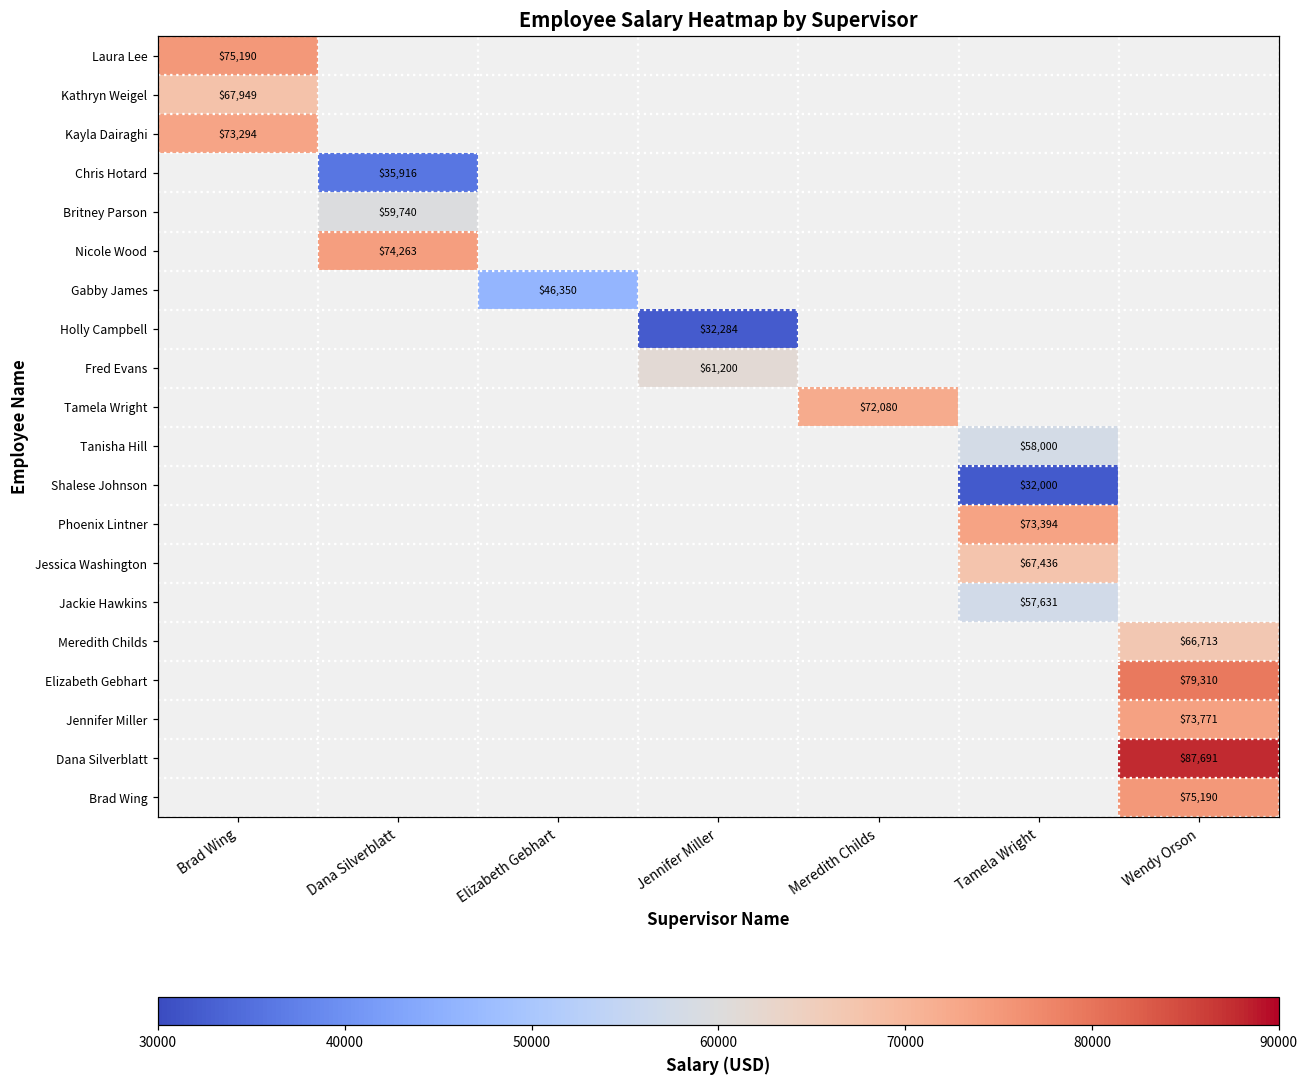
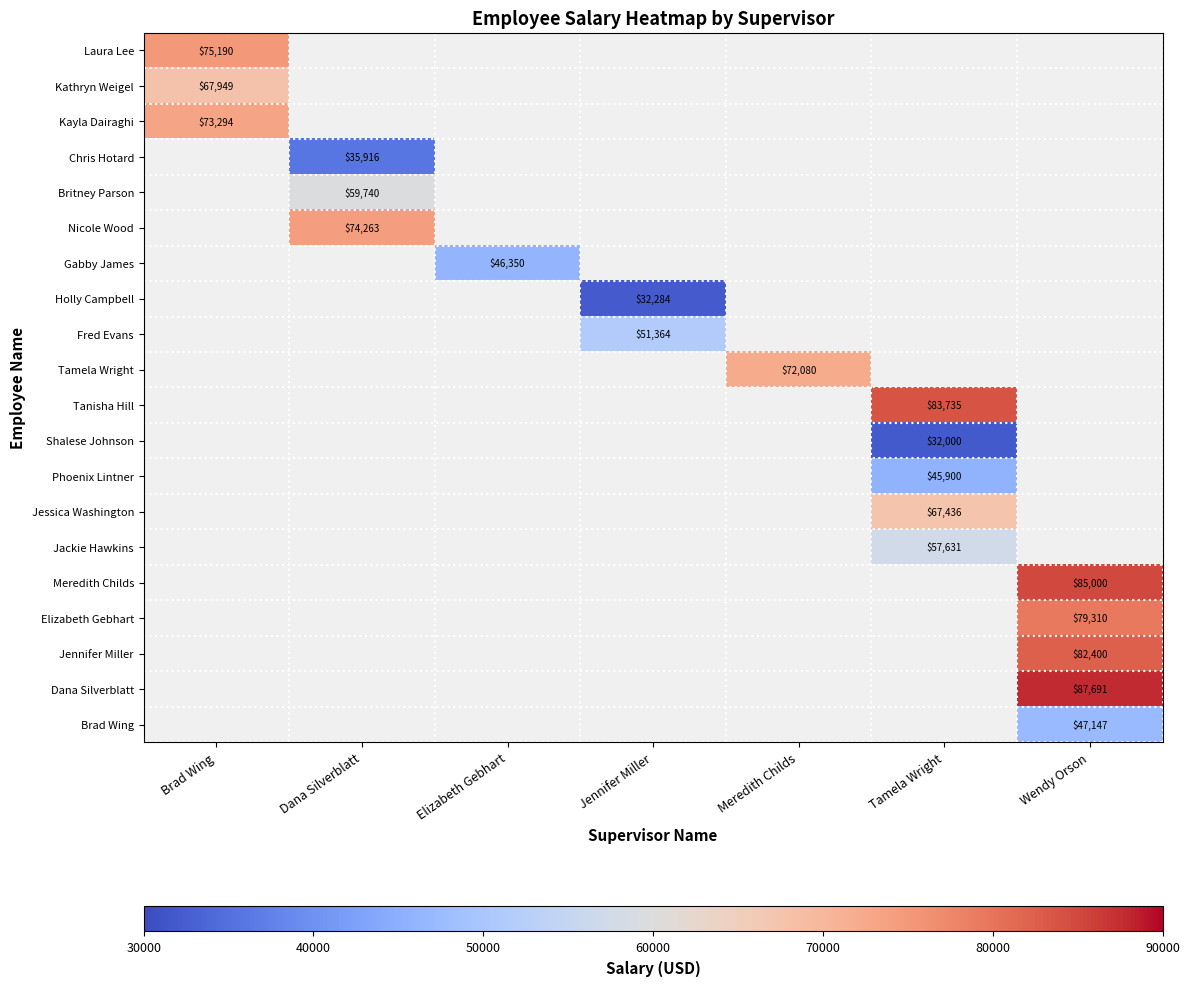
Fred Evans, Jennifer Miller: $61,200 -> $51,364
Tanisha Hill, Tamela Wright: $58,000 -> $83,735
Phoenix Lintner, Tamela Wright: $73,394 -> $45,900
Meredith Childs, Wendy Orson: $66,713 -> $85,000
Jennifer Miller, Wendy Orson: $73,771 -> $82,400
Brad Wing, Wendy Orson: $75,190 -> $47,147
